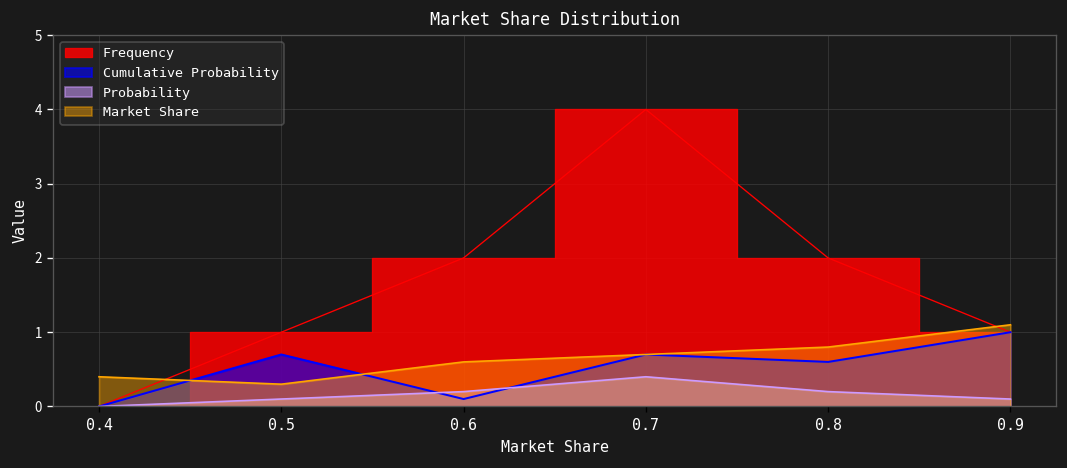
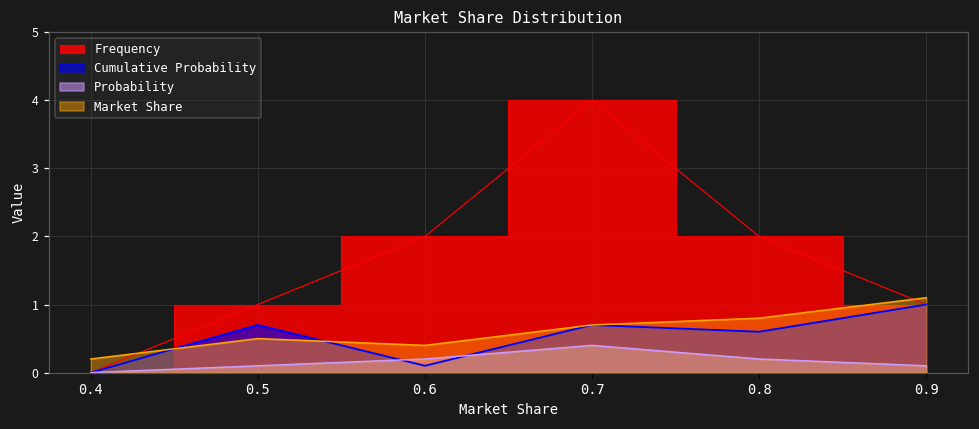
Market Share, 0.4: 0.4 -> 0.2
Market Share, 0.5: 0.3 -> 0.5
Market Share, 0.6: 0.6 -> 0.4
